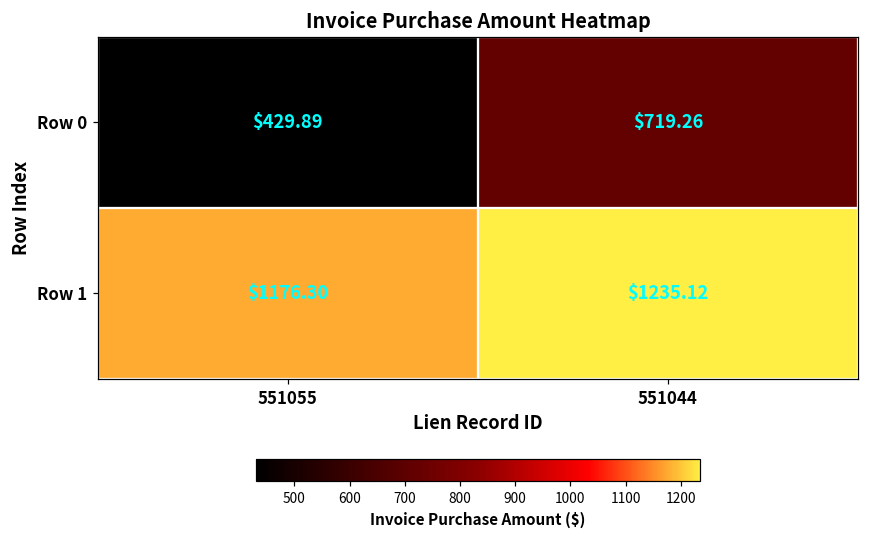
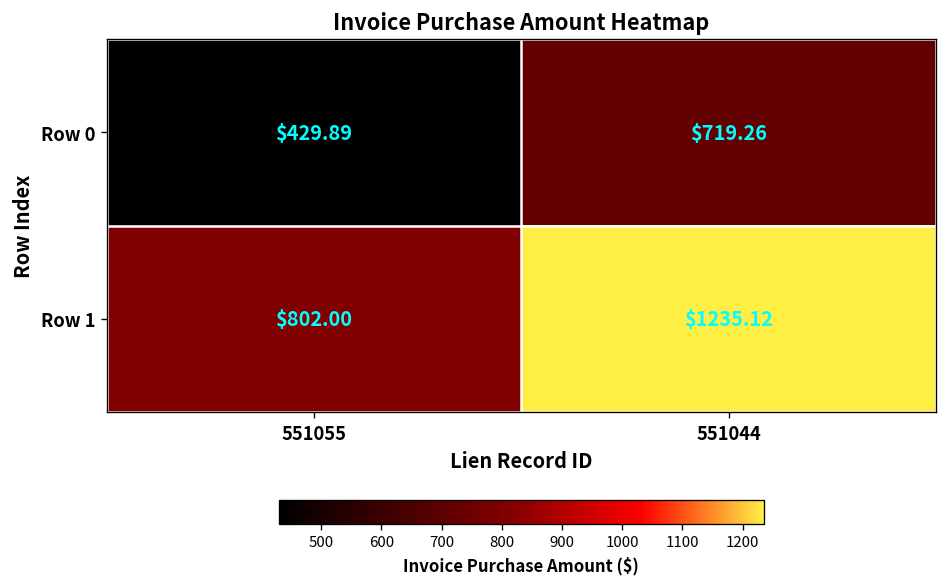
Row 1, 551055: $1176.30 -> $802.00
